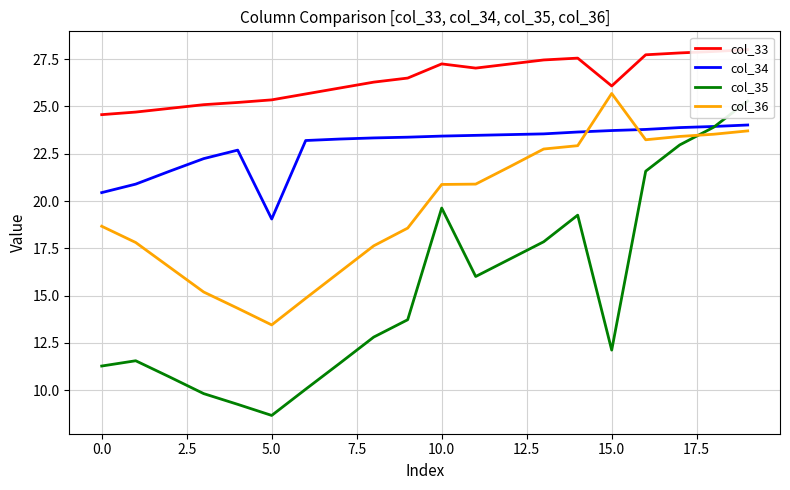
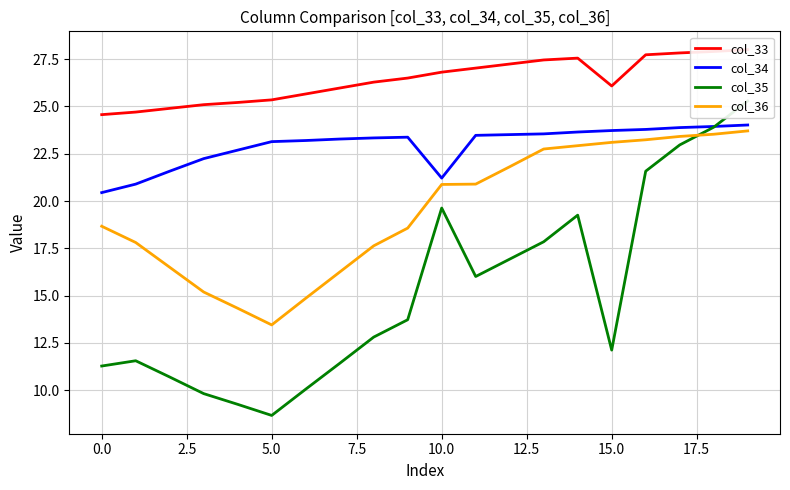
col_34, 5.0: 19.0 -> 23.1
col_33, 10.0: 27.2 -> 26.8
col_34, 10.0: 23.4 -> 21.2
col_36, 15.0: 25.7 -> 23.1
